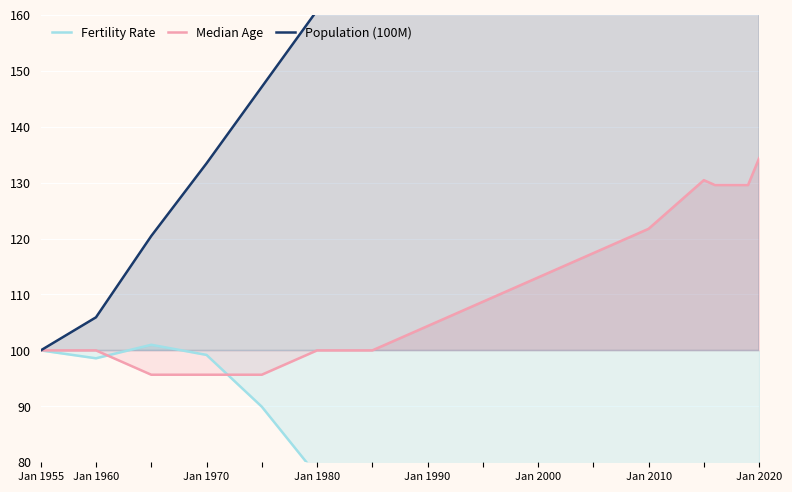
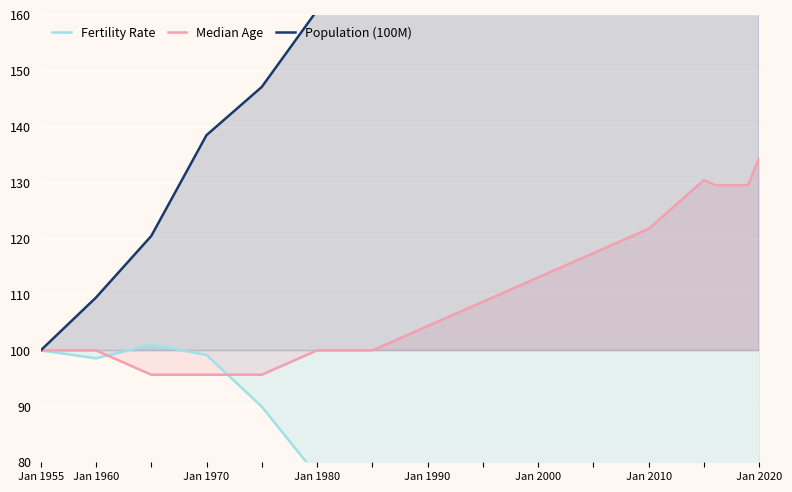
Population (100M), Jan 1960: 106 -> 109
Population (100M), Jan 1970: 133 -> 138
